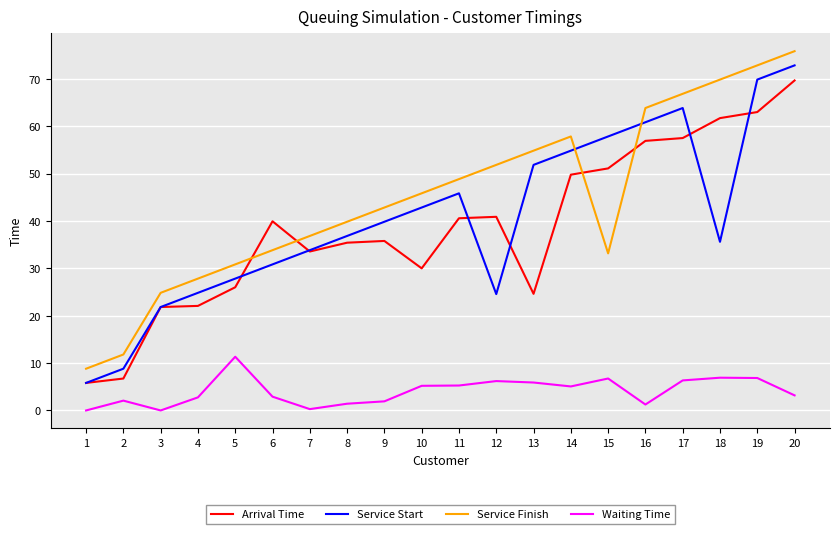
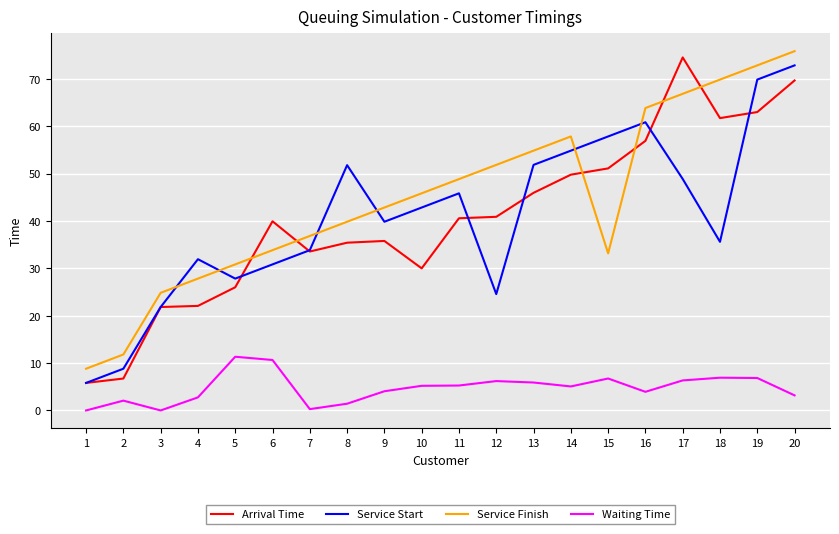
Service Start, 4: 25 -> 32
Waiting Time, 6: 3 -> 11
Service Start, 8: 37 -> 52
Waiting Time, 9: 2 -> 4
Arrival Time, 13: 25 -> 46
Waiting Time, 16: 1 -> 4
Arrival Time, 17: 57 -> 75
Service Start, 17: 64 -> 49
